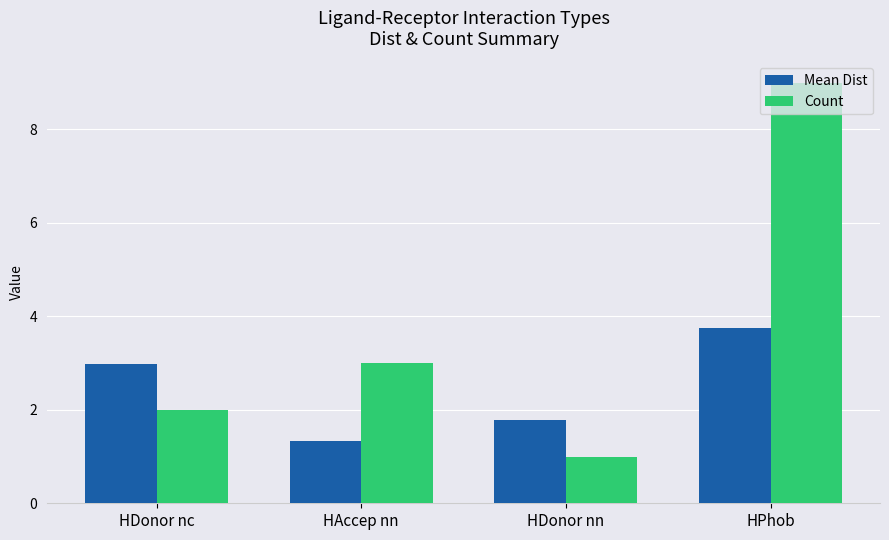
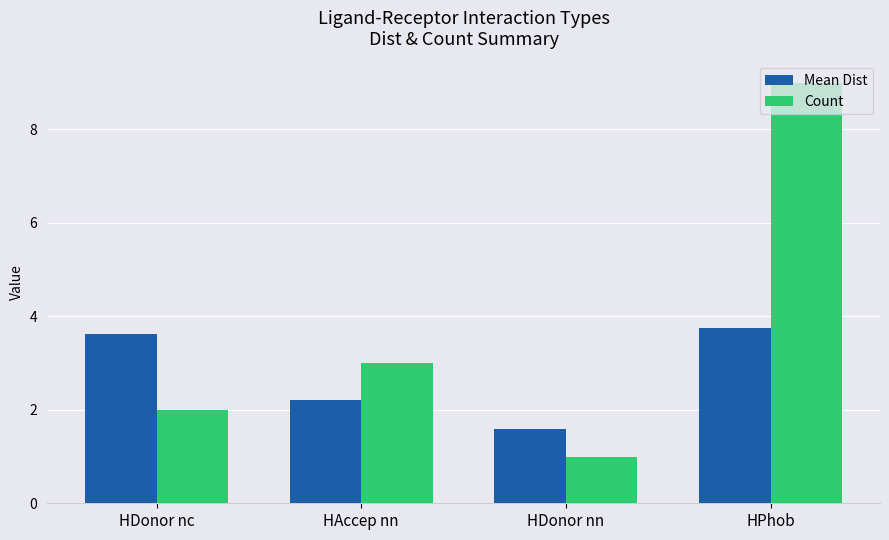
Mean Dist, HDonor nc: 3.0 -> 3.6
Mean Dist, HAccep nn: 1.3 -> 2.2
Mean Dist, HDonor nn: 1.8 -> 1.6
